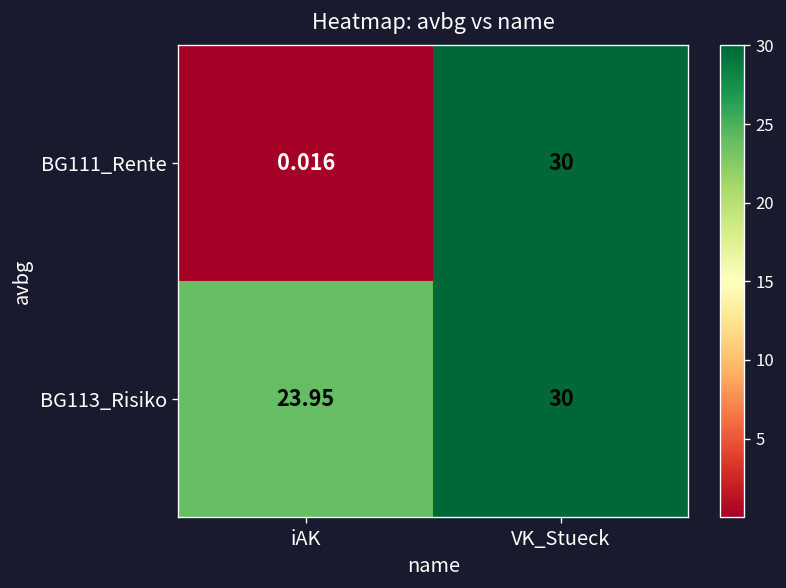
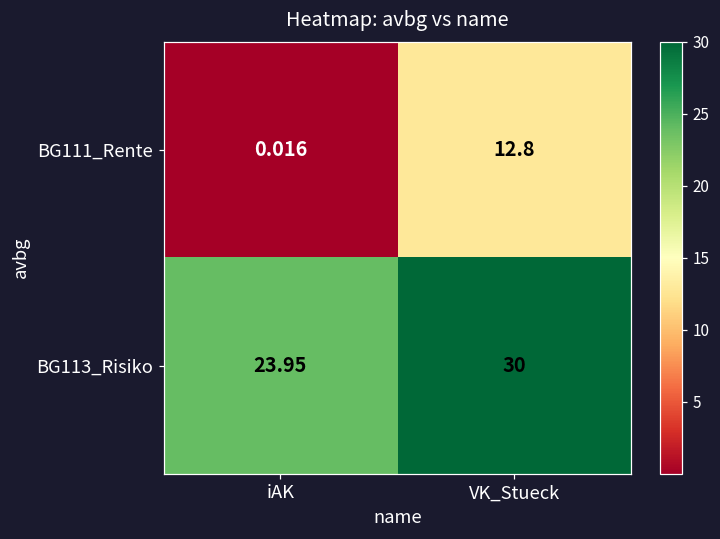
BG111_Rente, VK_Stueck: 30 -> 12.8
